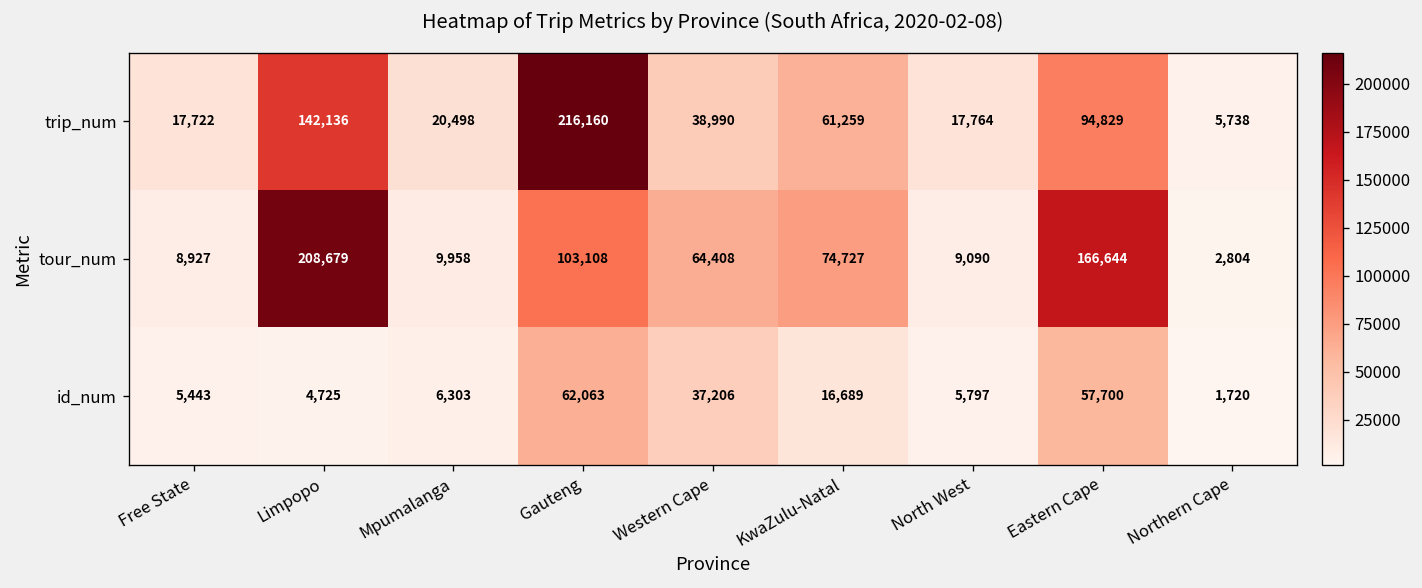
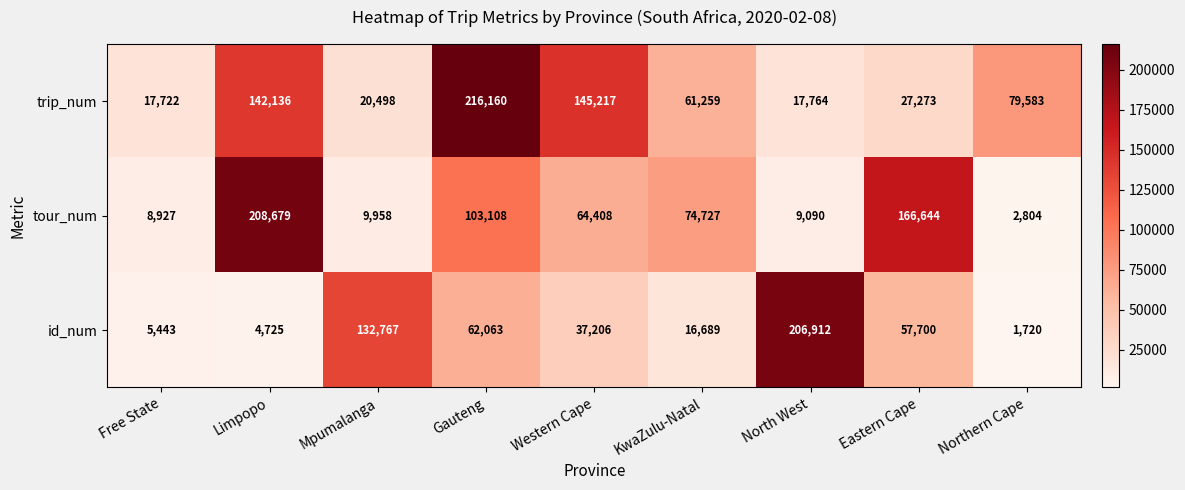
trip_num, Western Cape: 38,990 -> 145,217
trip_num, Eastern Cape: 94,829 -> 27,273
trip_num, Northern Cape: 5,738 -> 79,583
id_num, Mpumalanga: 6,303 -> 132,767
id_num, North West: 5,797 -> 206,912
